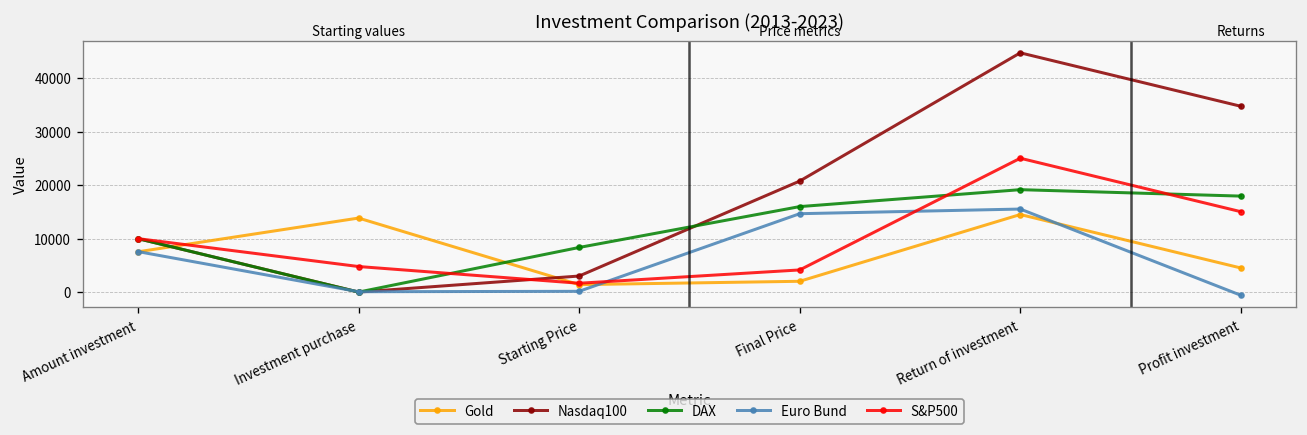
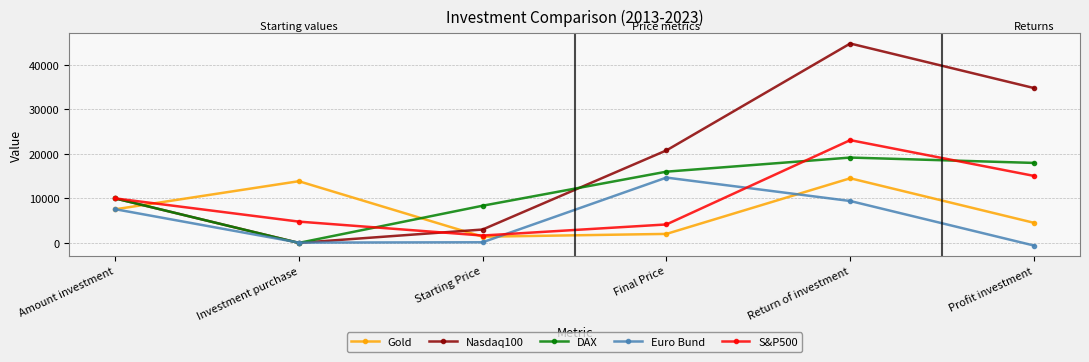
Euro Bund, Return of investment: 16000 -> 9000
S&P500, Return of investment: 25000 -> 23000
